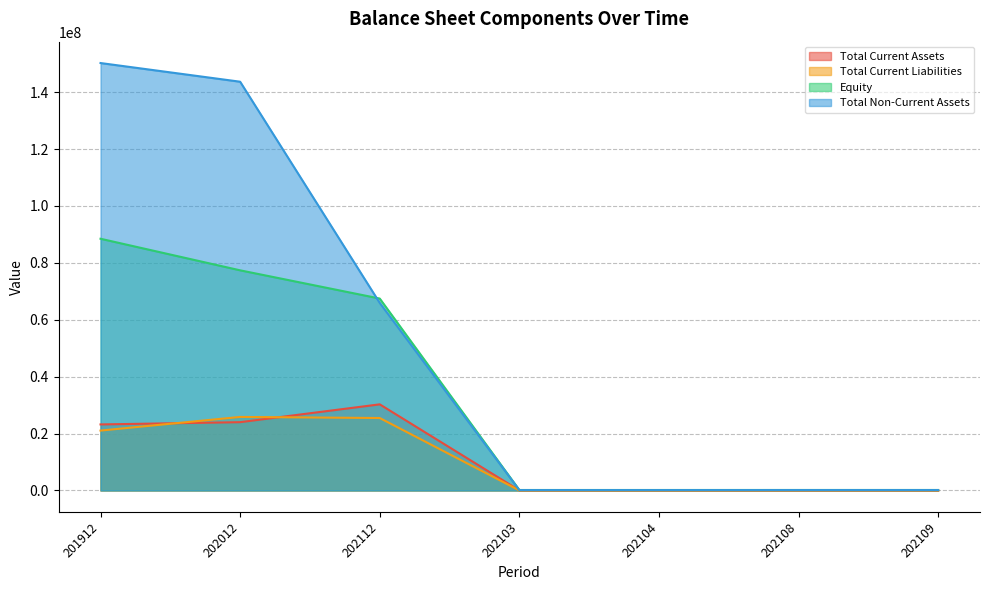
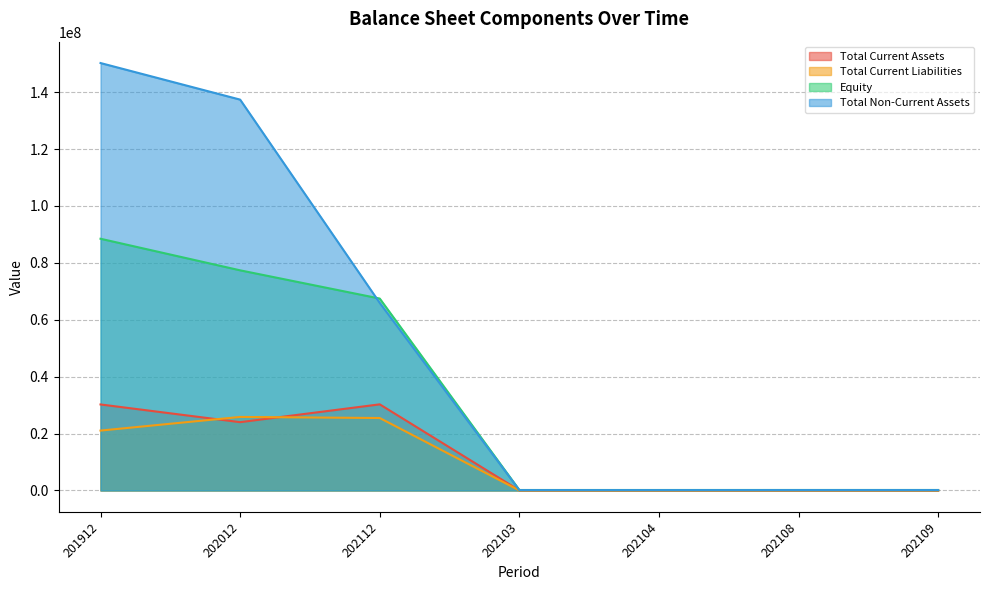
Total Current Assets, 201912: 23000000 -> 30000000
Total Non-Current Assets, 202012: 144000000 -> 137000000
